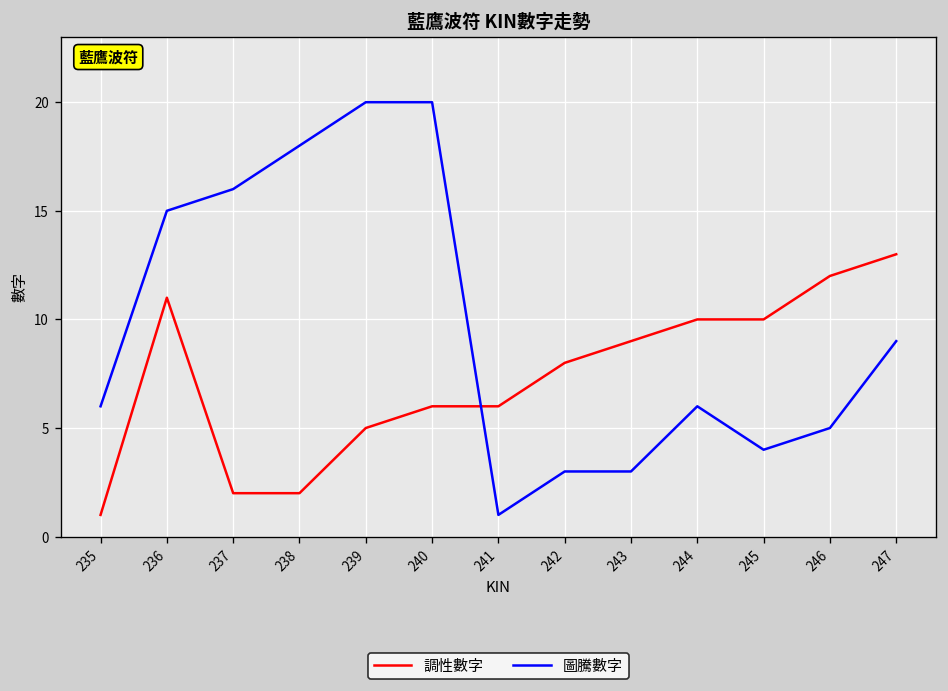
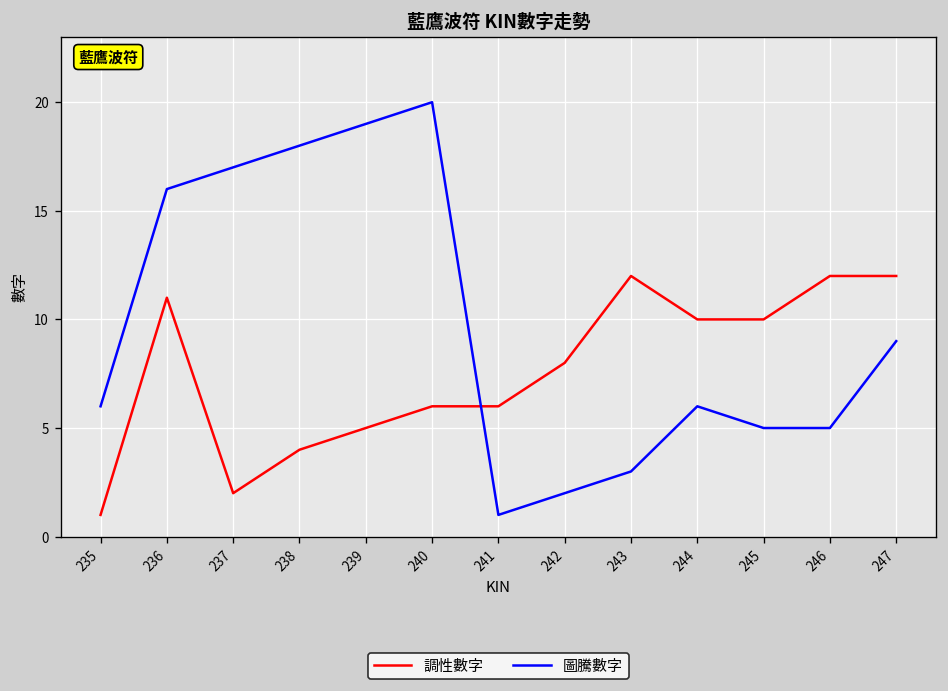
圖騰數字, 236: 15 -> 16
圖騰數字, 237: 16 -> 17
調性數字, 238: 2 -> 4
圖騰數字, 239: 20 -> 19
圖騰數字, 242: 3 -> 2
調性數字, 243: 9 -> 12
圖騰數字, 245: 4 -> 5
調性數字, 247: 13 -> 12
